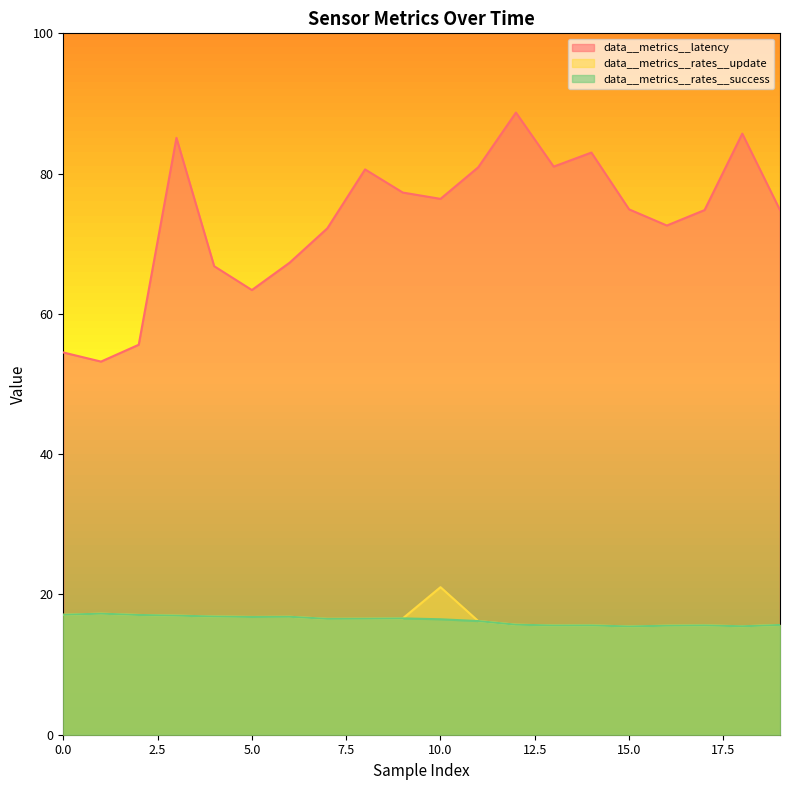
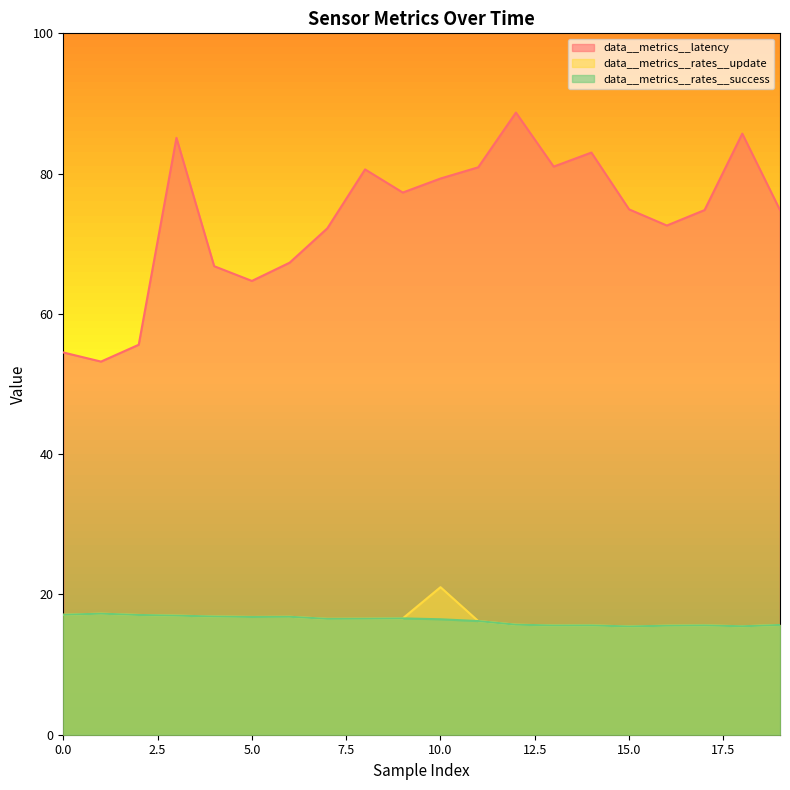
data__metrics__latency, 5.0: 63 -> 65
data__metrics__latency, 10.0: 76 -> 79
